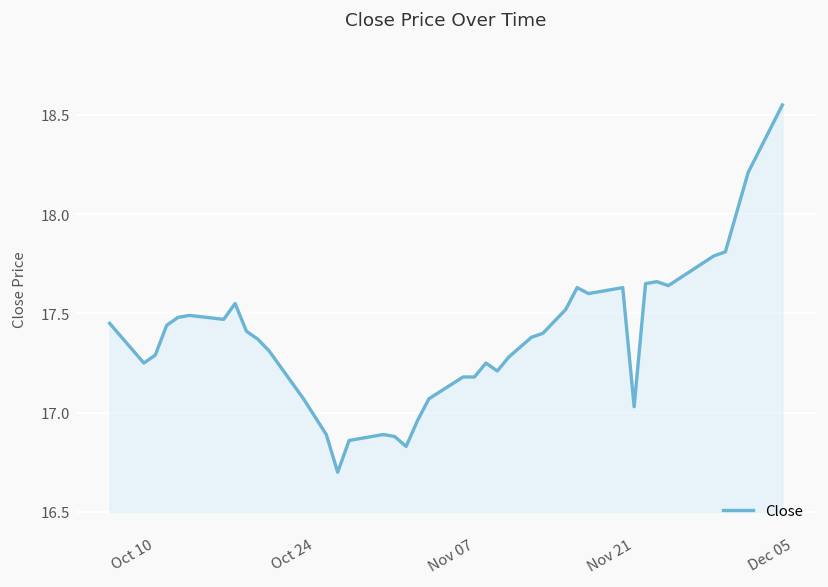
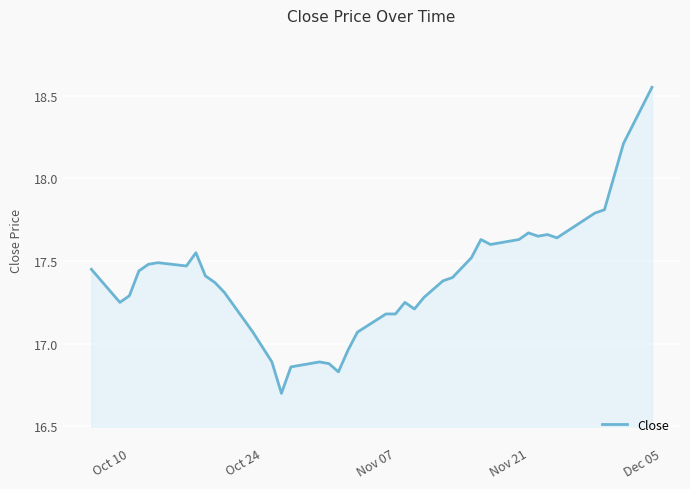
Nov 21: 17.03 -> 17.67
